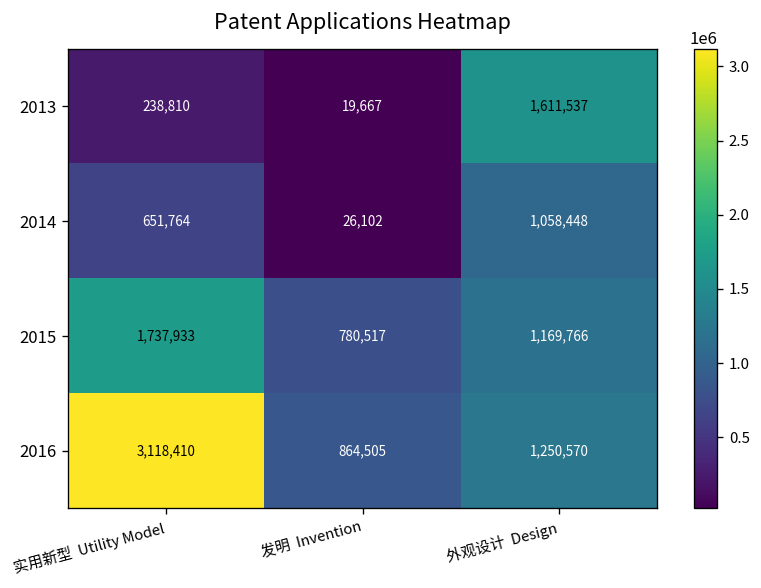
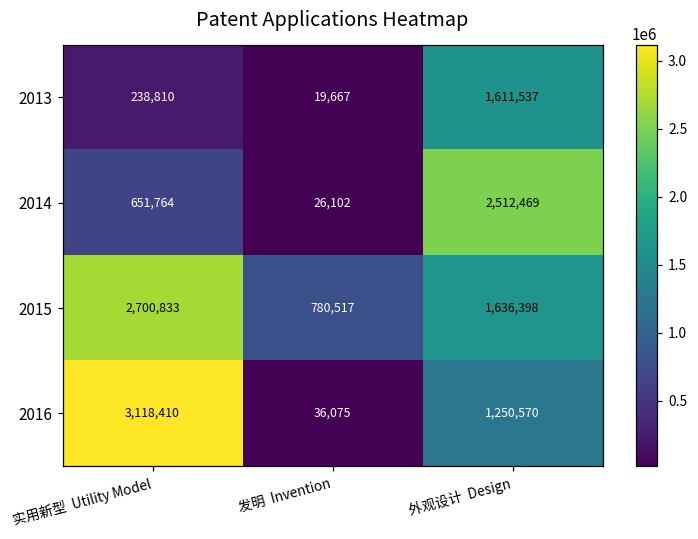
2014, 外观设计 Design: 1,058,448 -> 2,512,469
2015, 实用新型 Utility Model: 1,737,933 -> 2,700,833
2015, 外观设计 Design: 1,169,766 -> 1,636,398
2016, 发明 Invention: 864,505 -> 36,075
